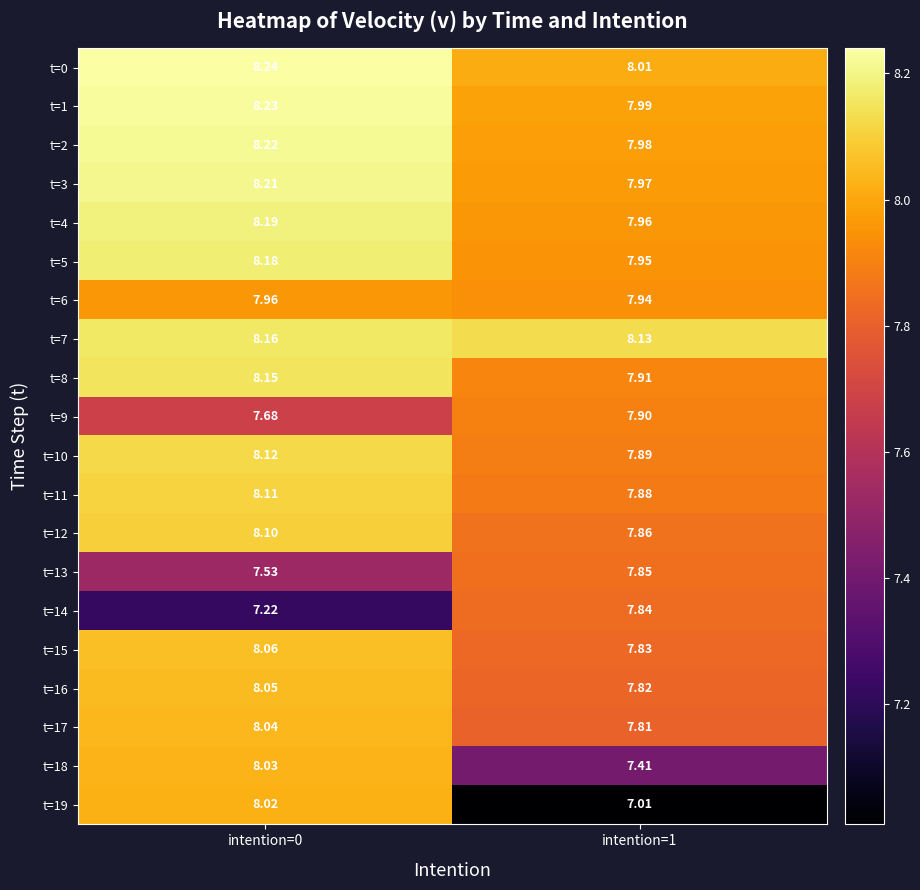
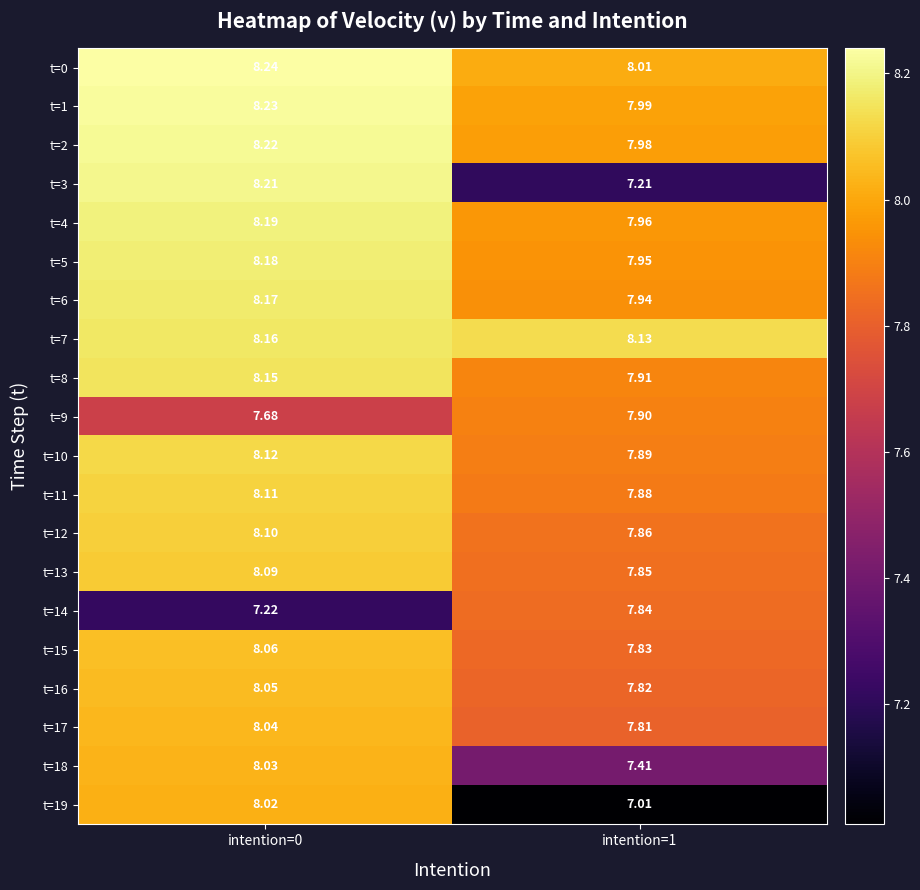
t=3, intention=1: 7.97 -> 7.21
t=6, intention=0: 7.96 -> 8.17
t=13, intention=0: 7.53 -> 8.09
